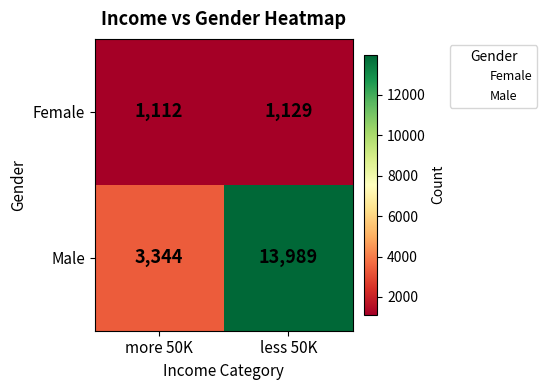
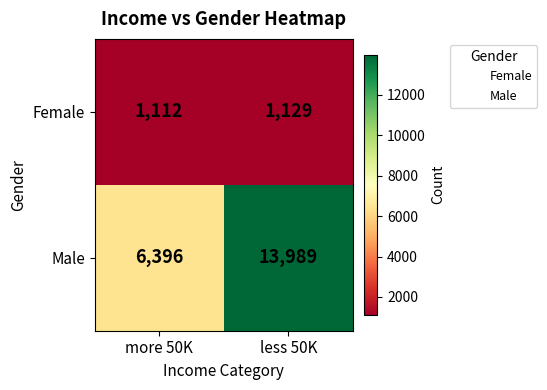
Male, more 50K: 3,344 -> 6,396
